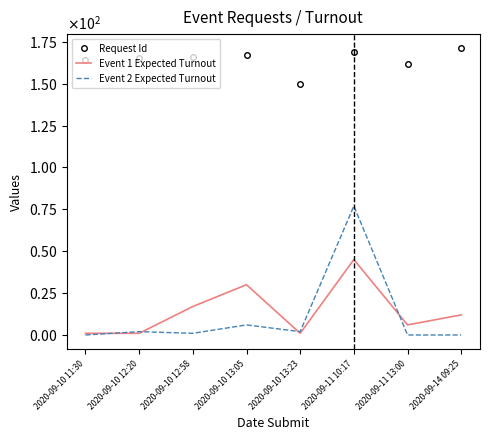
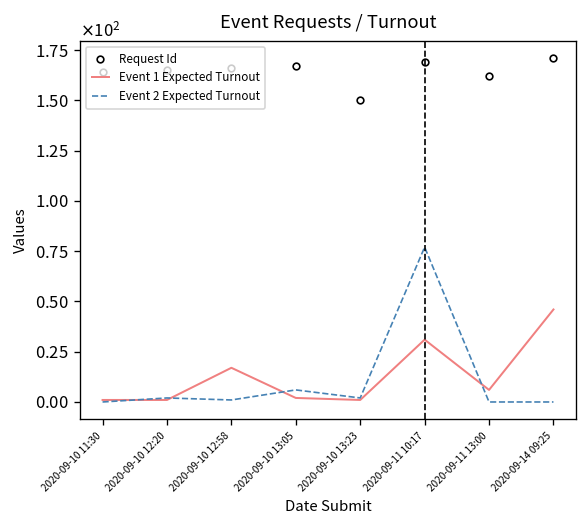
Event 1 Expected Turnout, 2020-09-10 13:05: 30 -> 2
Event 1 Expected Turnout, 2020-09-11 10:17: 45 -> 31
Event 1 Expected Turnout, 2020-09-14 09:25: 12 -> 46
